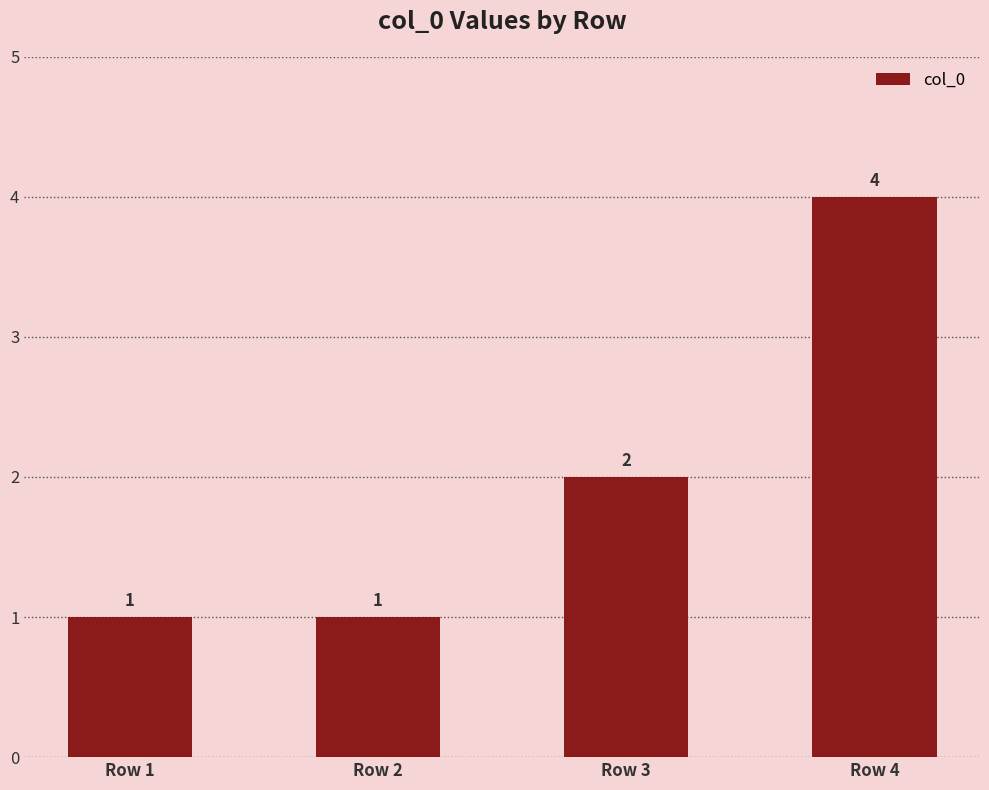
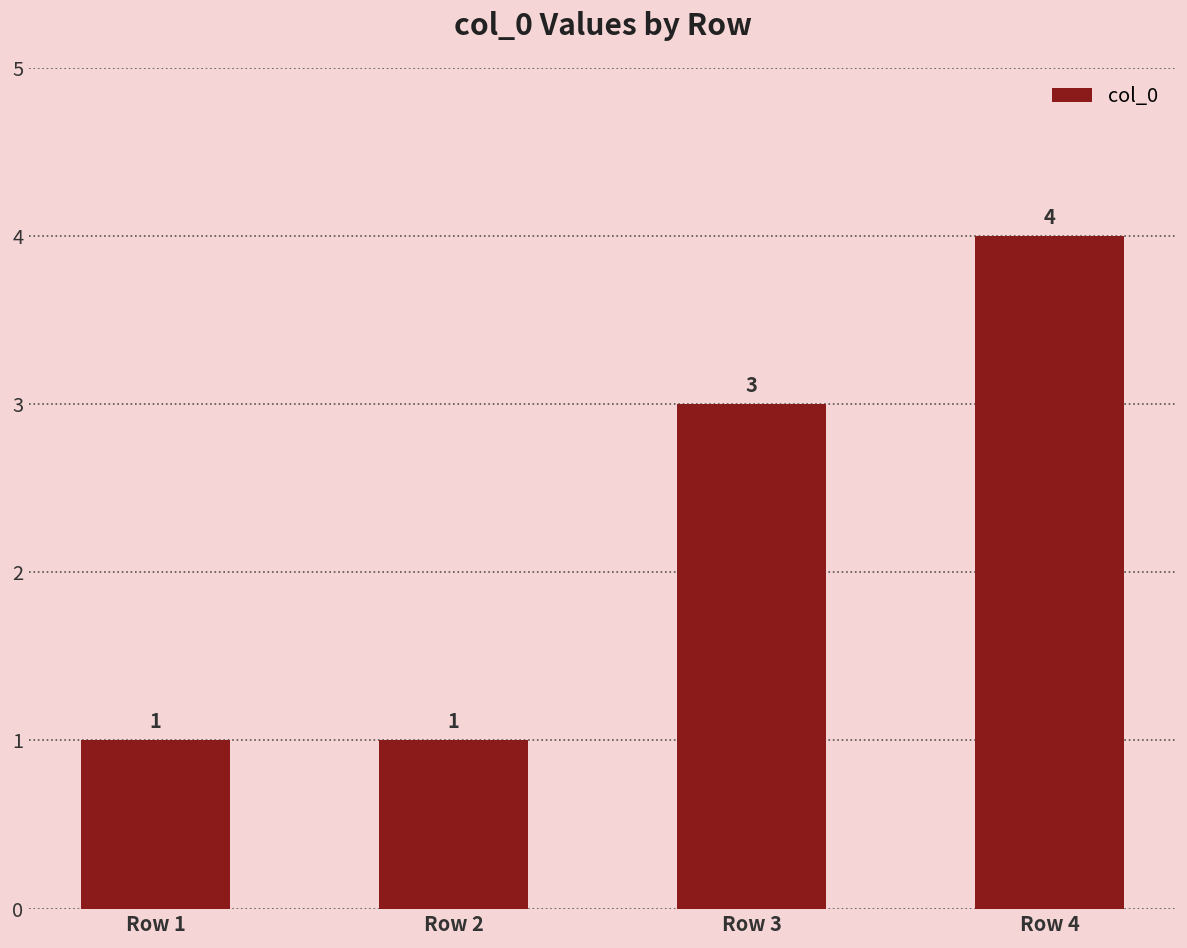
Row 3: 2 -> 3
